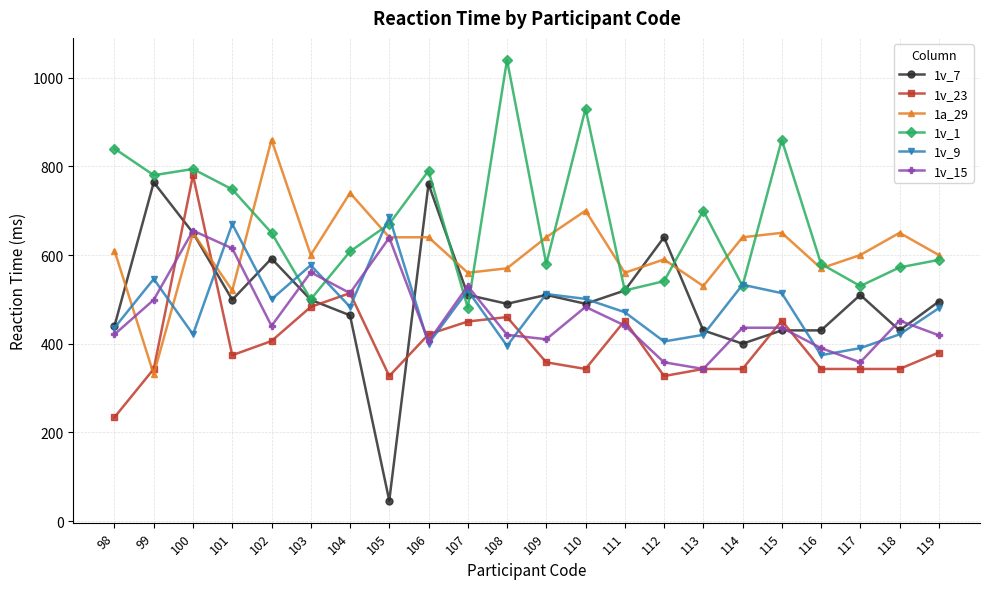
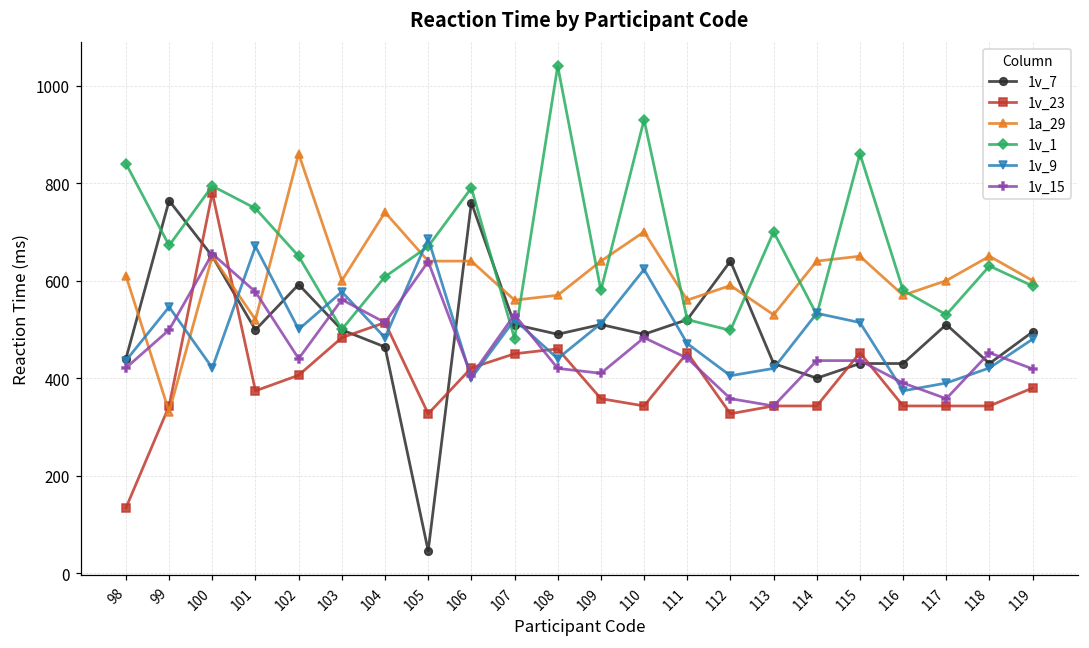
1v_23, 98: 230 -> 130
1v_1, 99: 780 -> 670
1v_15, 101: 620 -> 580
1v_9, 108: 400 -> 440
1v_9, 110: 500 -> 620
1v_1, 112: 540 -> 500
1v_1, 118: 570 -> 630
